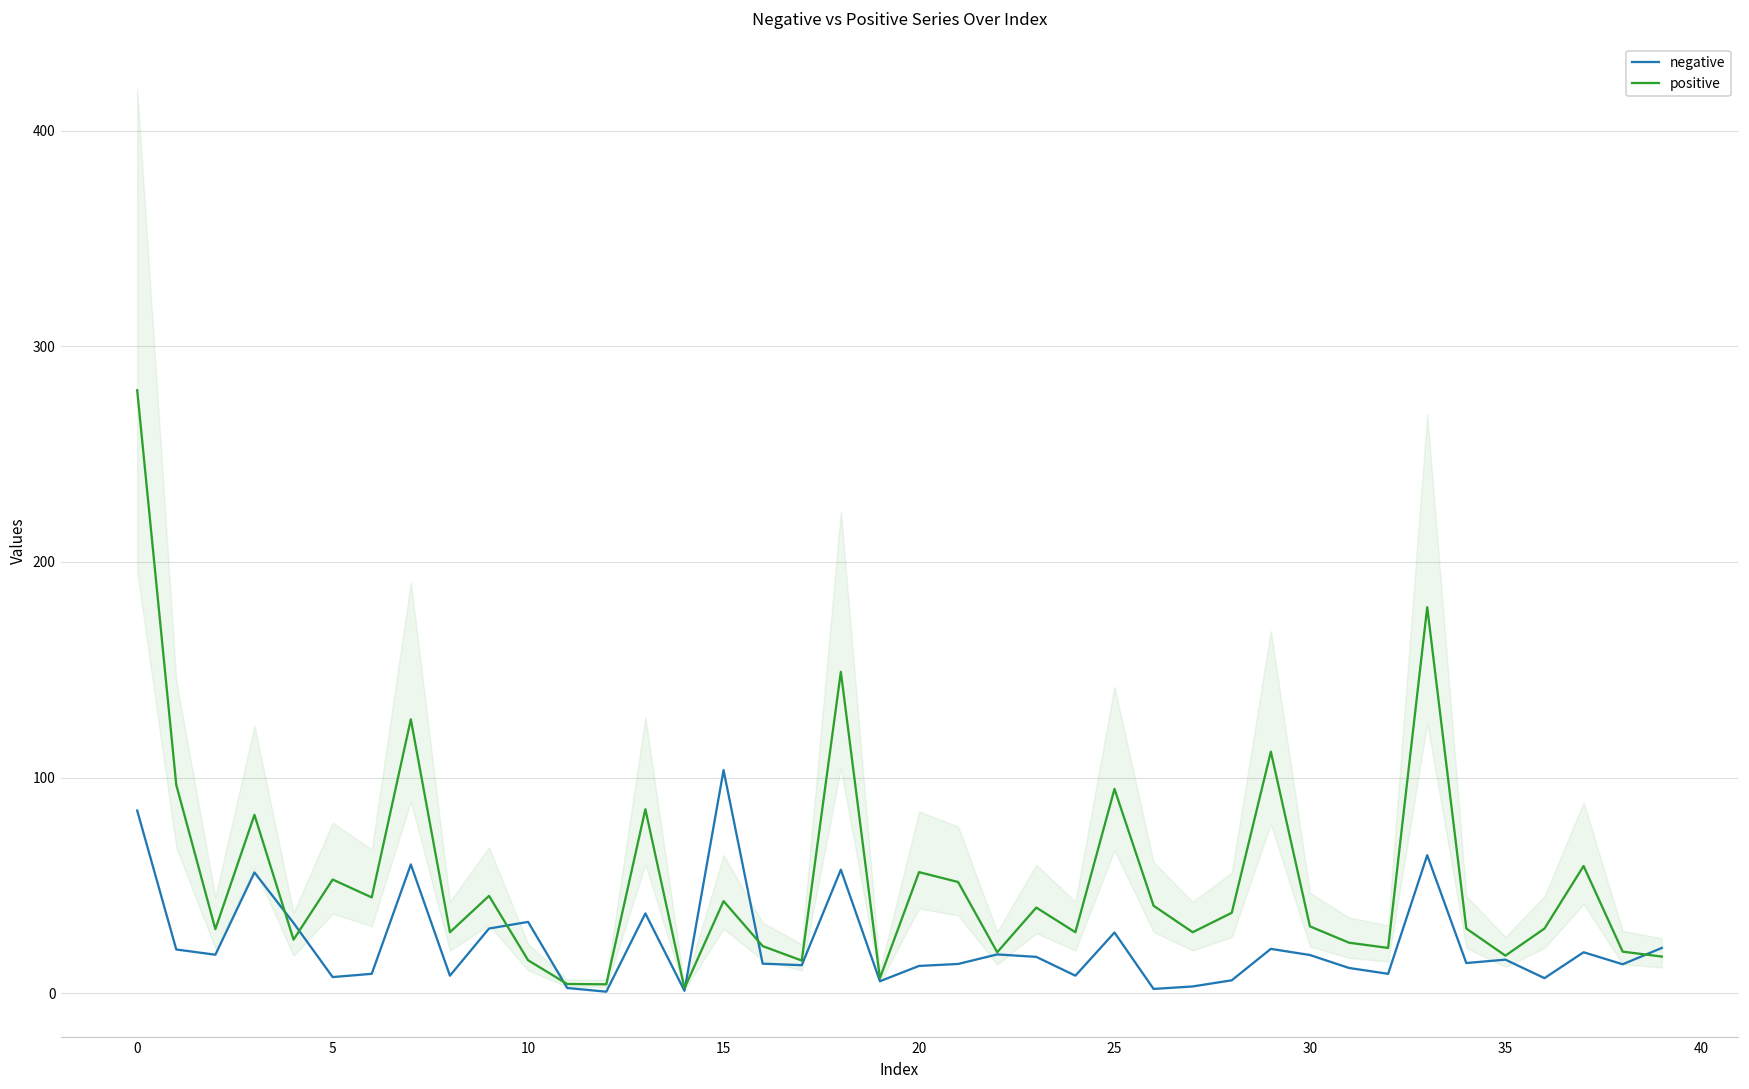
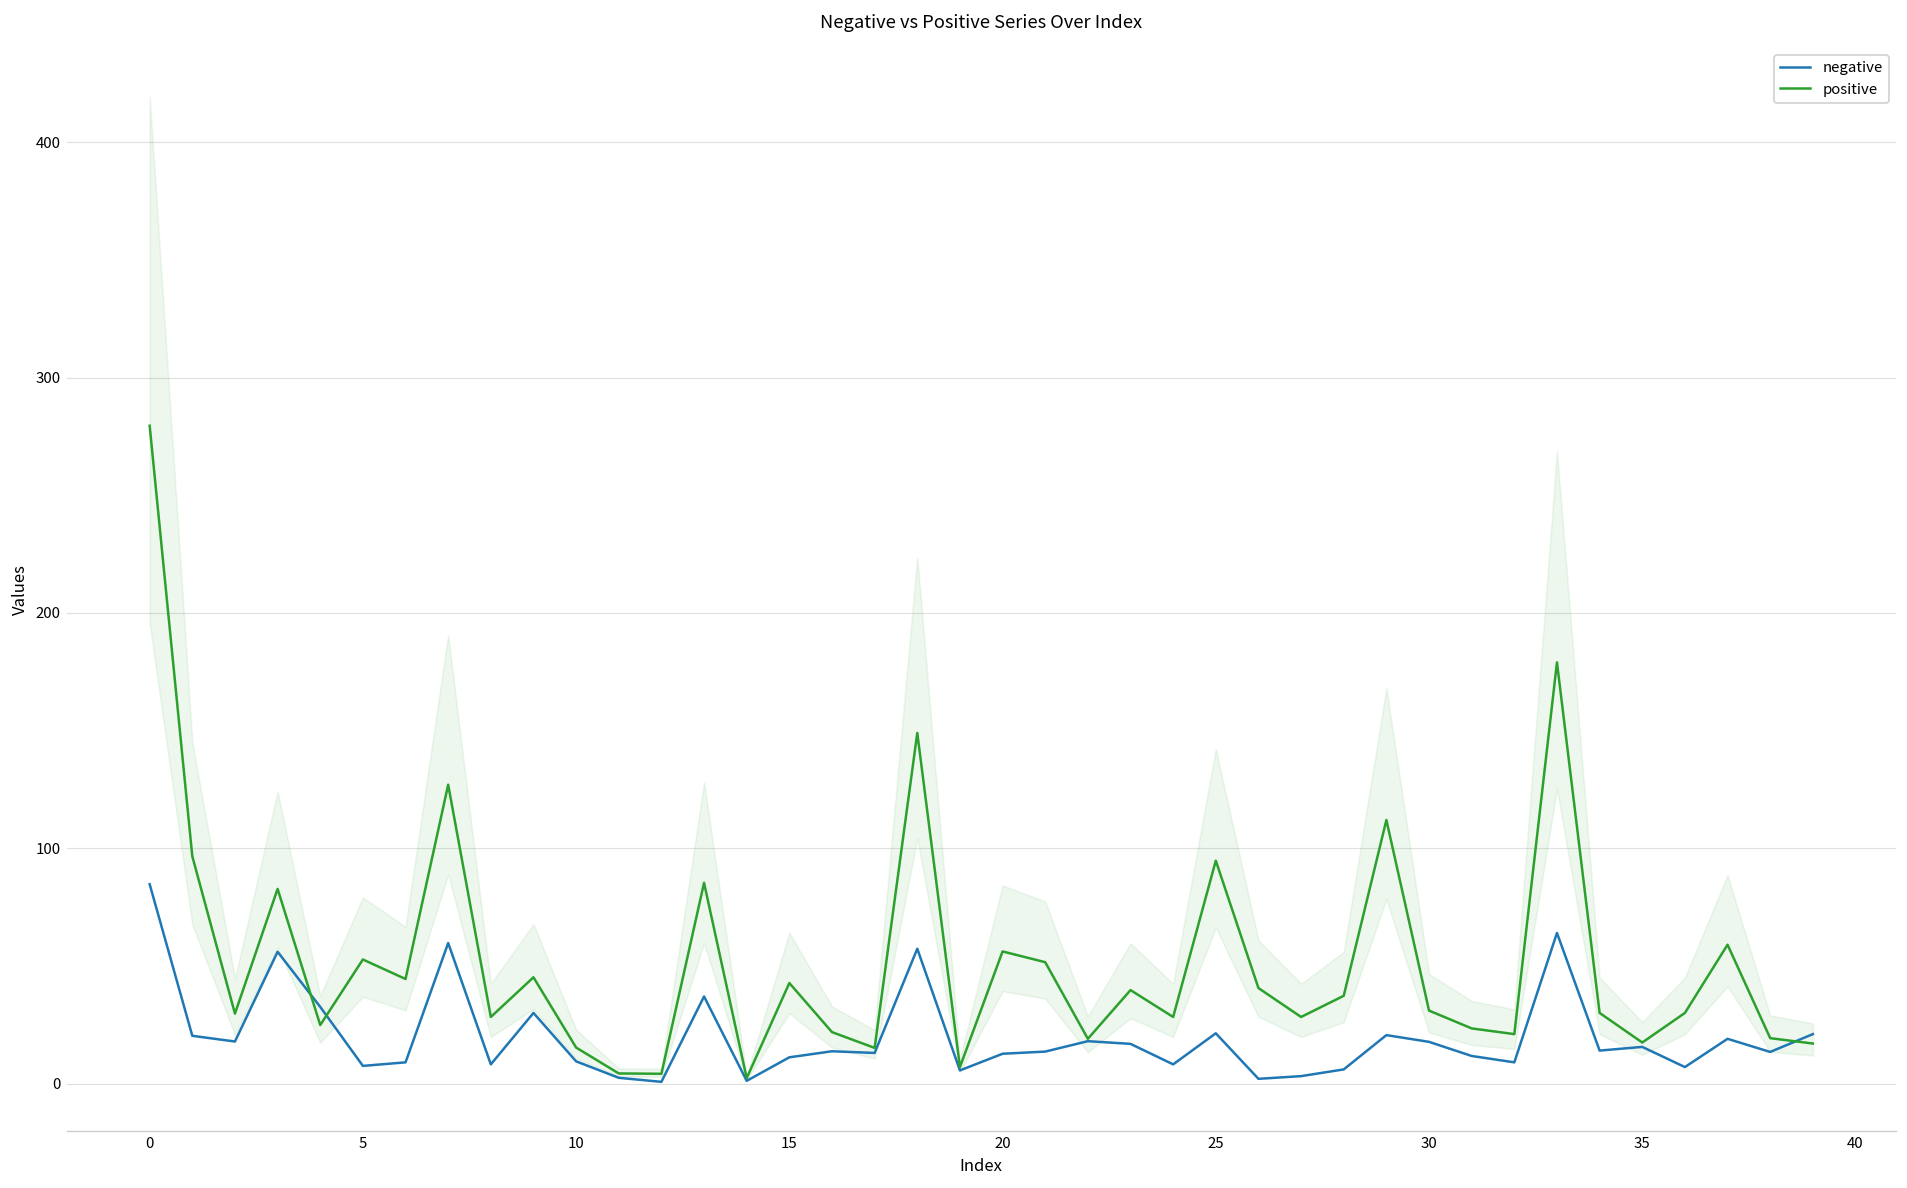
negative, 10: 33 -> 9
negative, 15: 103 -> 11
negative, 25: 28 -> 21
